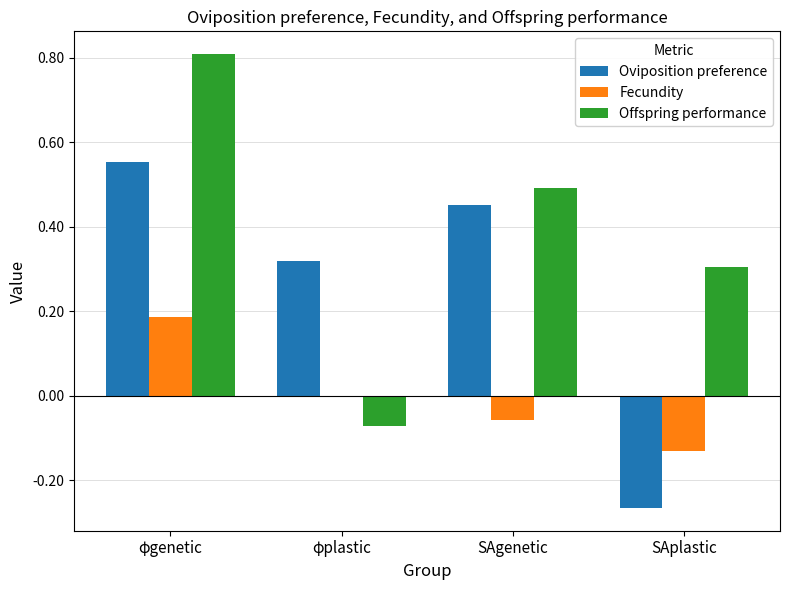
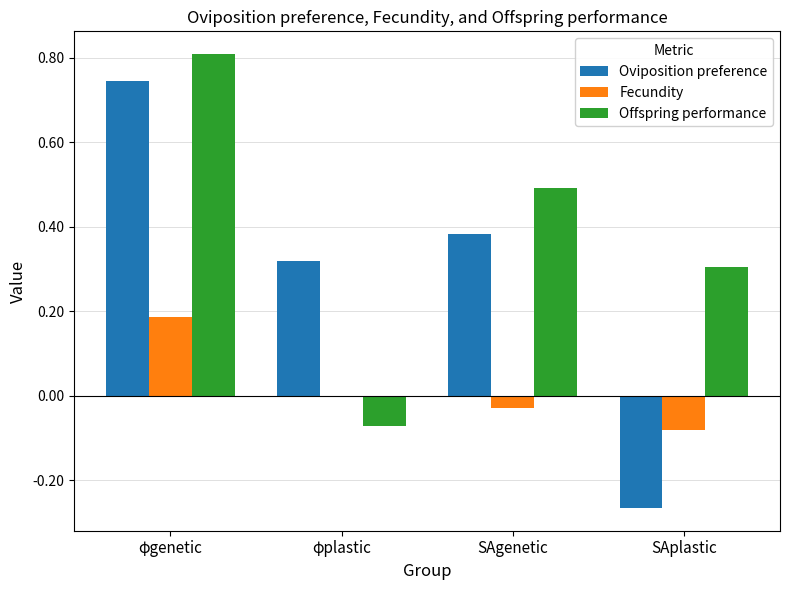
Oviposition preference, φgenetic: 0.55 -> 0.75
Oviposition preference, SAgenetic: 0.45 -> 0.38
Fecundity, SAgenetic: -0.06 -> -0.03
Fecundity, SAplastic: -0.13 -> -0.08
